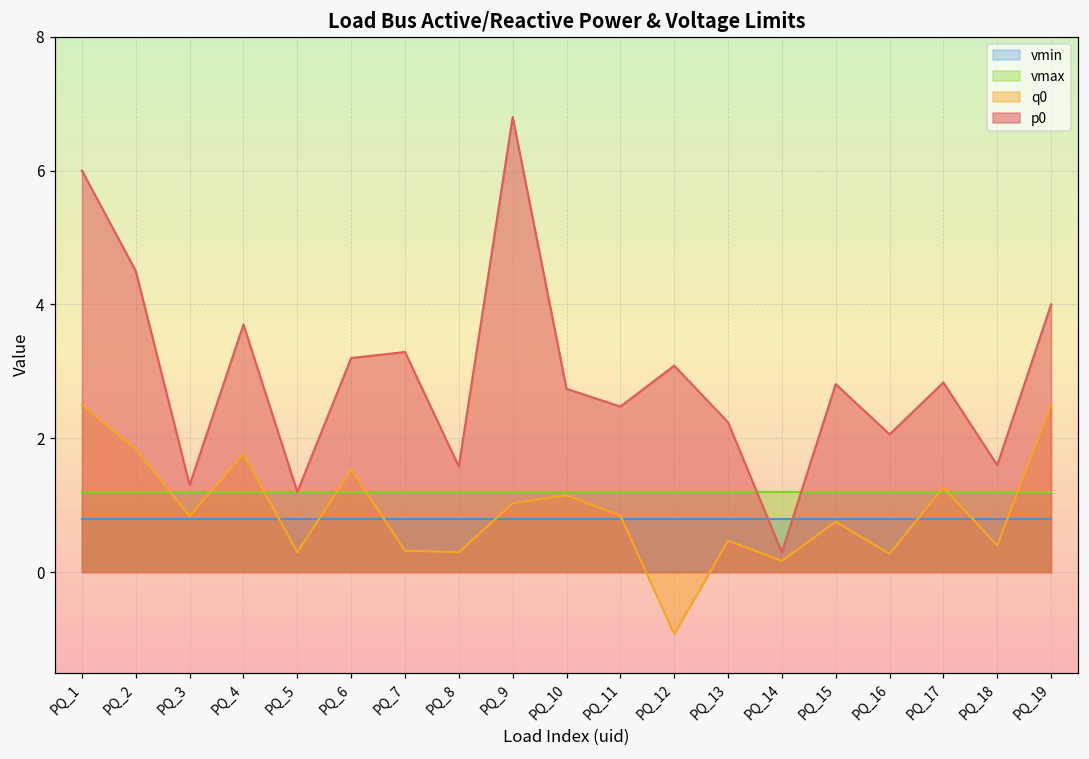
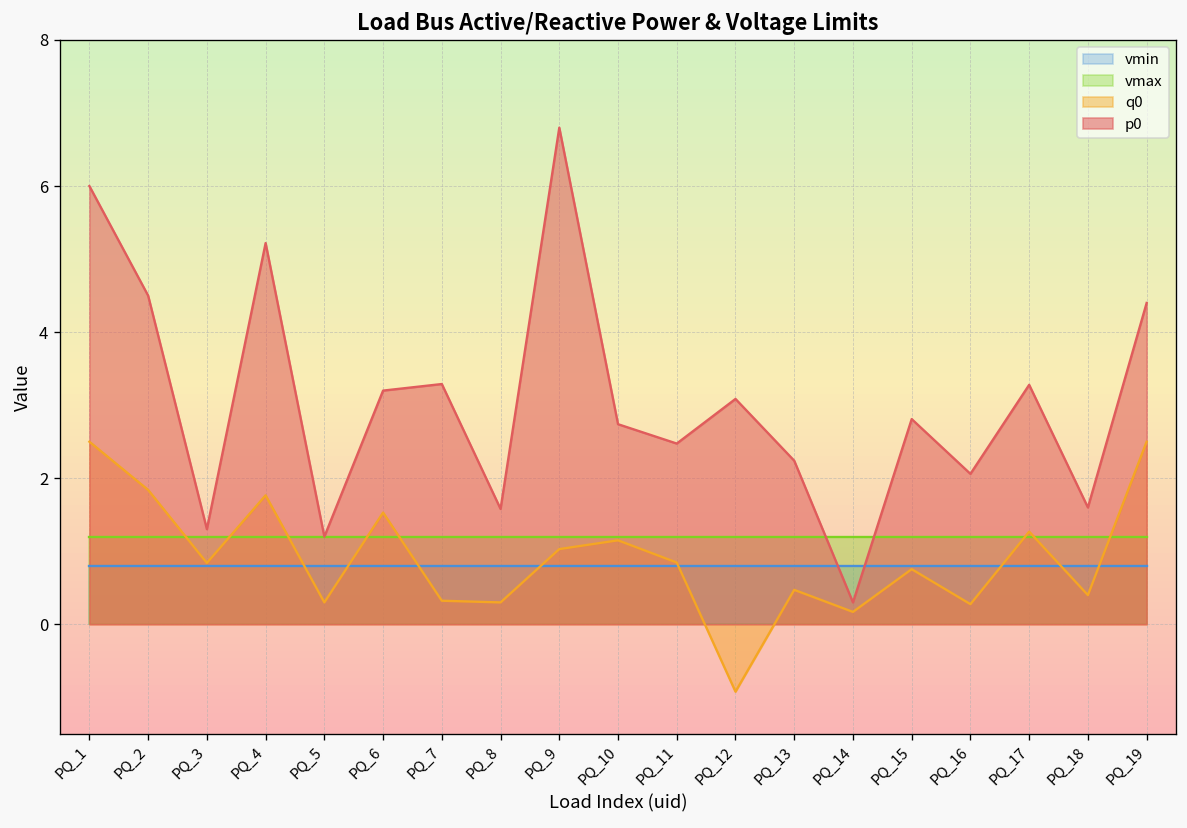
p0, PQ_4: 3.7 -> 5.2
p0, PQ_17: 2.8 -> 3.3
p0, PQ_19: 4.0 -> 4.4
